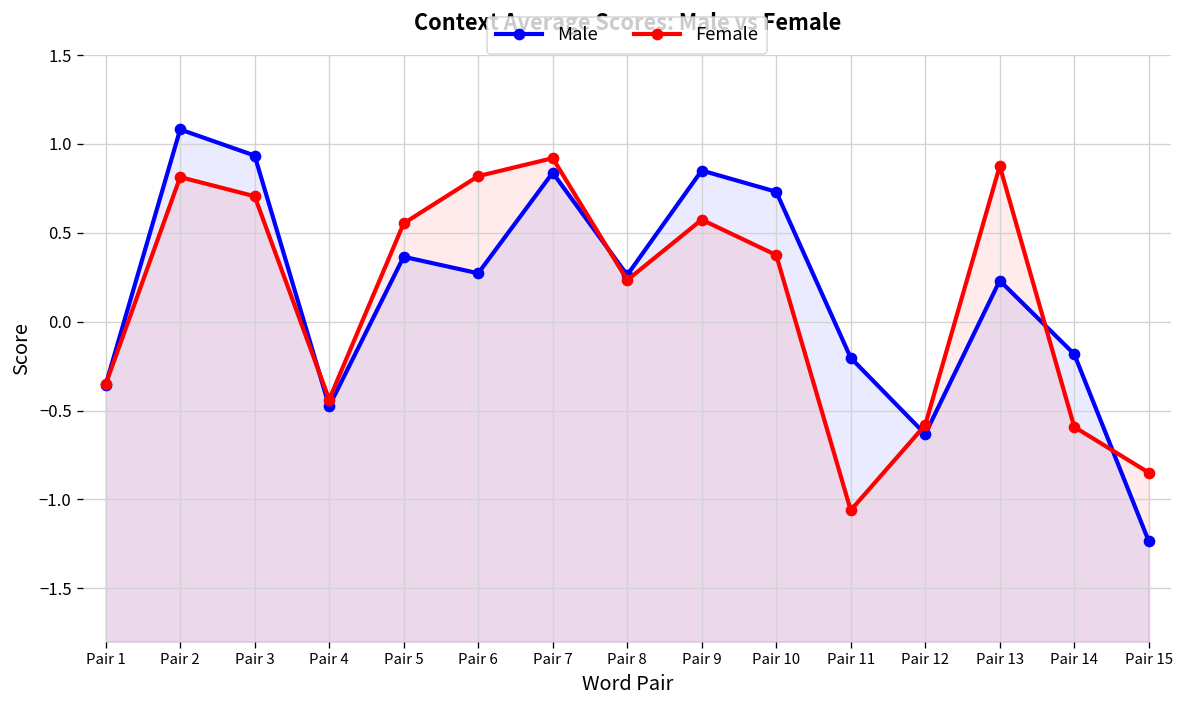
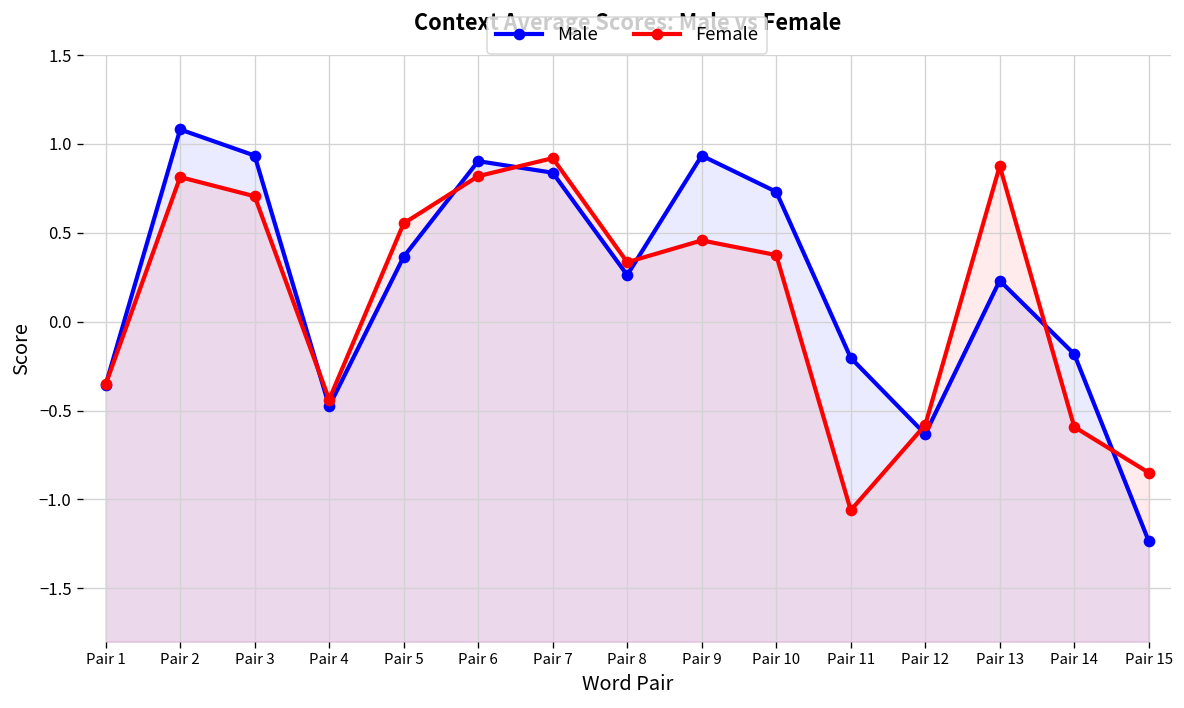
Male, Pair 6: 0.27 -> 0.90
Female, Pair 8: 0.23 -> 0.33
Male, Pair 9: 0.85 -> 0.93
Female, Pair 9: 0.57 -> 0.46
